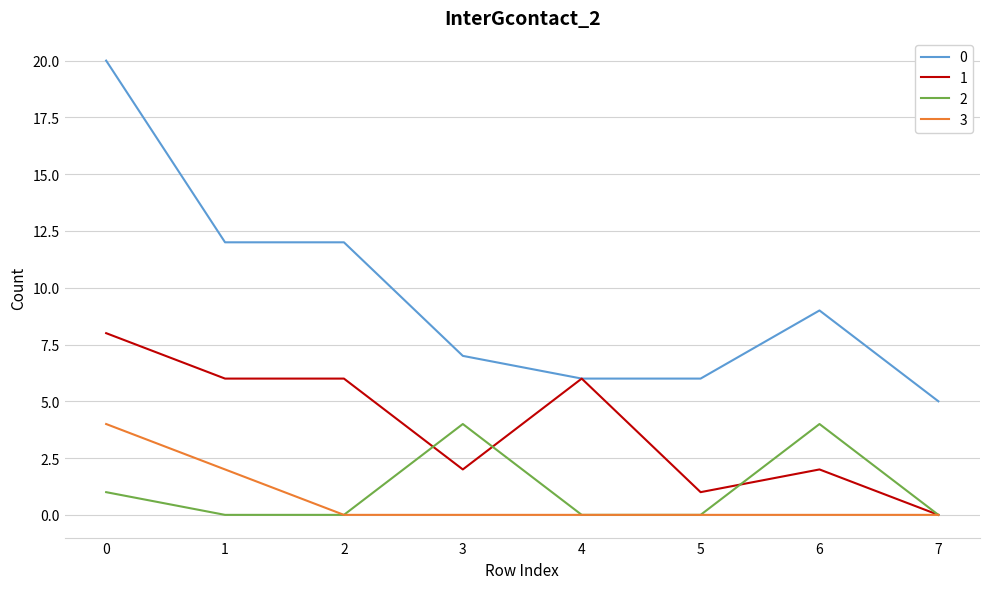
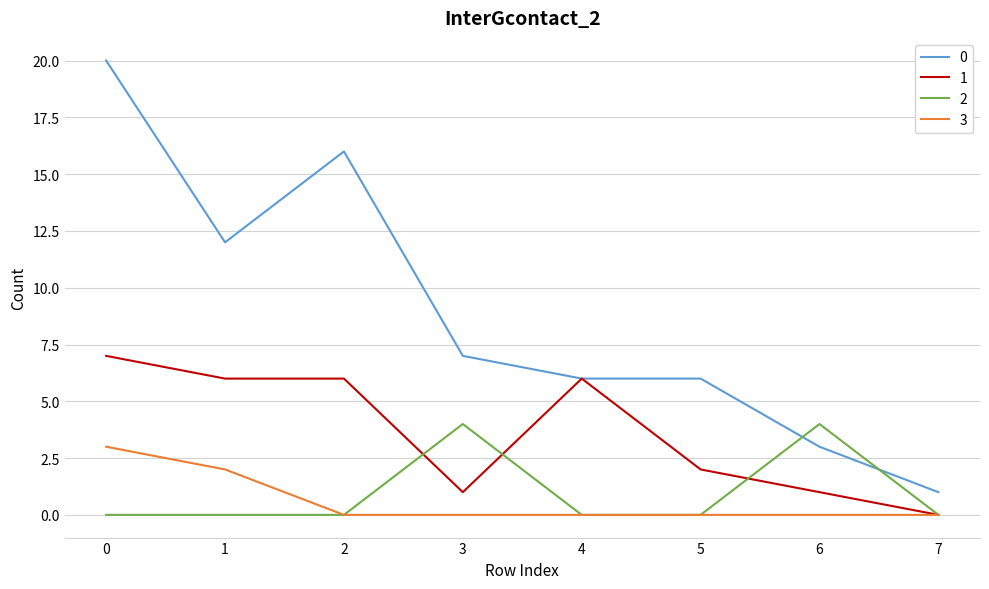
1, 0: 8 -> 7
2, 0: 1 -> 0
3, 0: 4 -> 3
0, 2: 12 -> 16
1, 3: 2 -> 1
1, 5: 1 -> 2
0, 6: 9 -> 3
1, 6: 2 -> 1
0, 7: 5 -> 1
